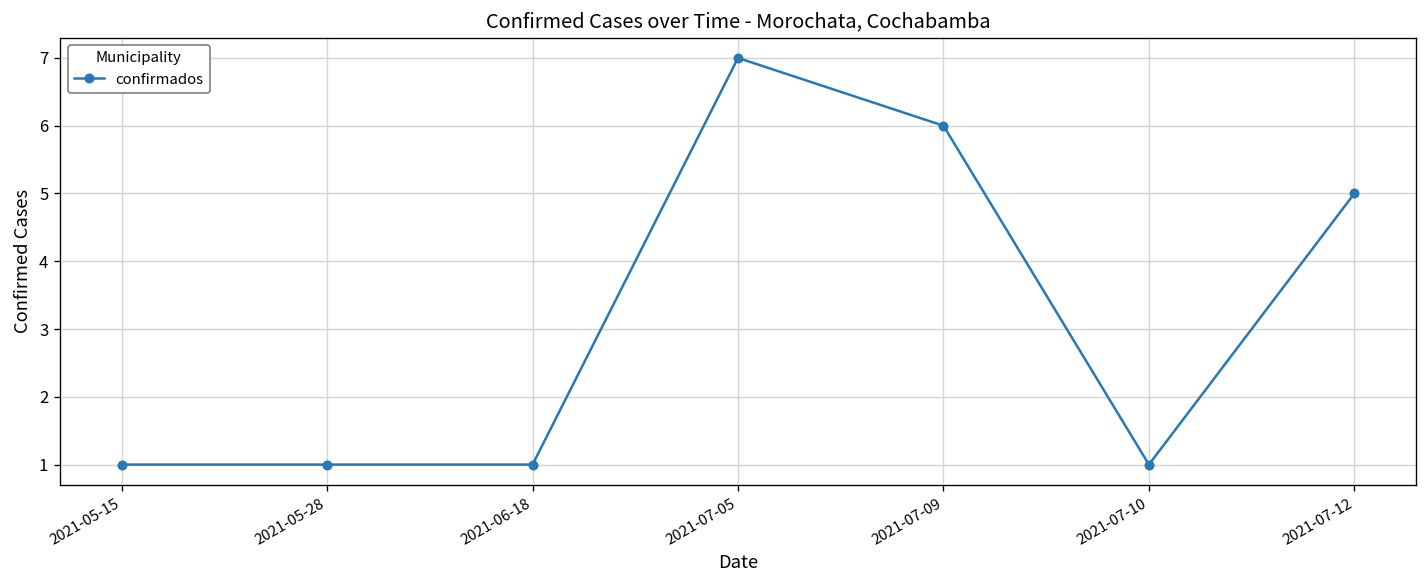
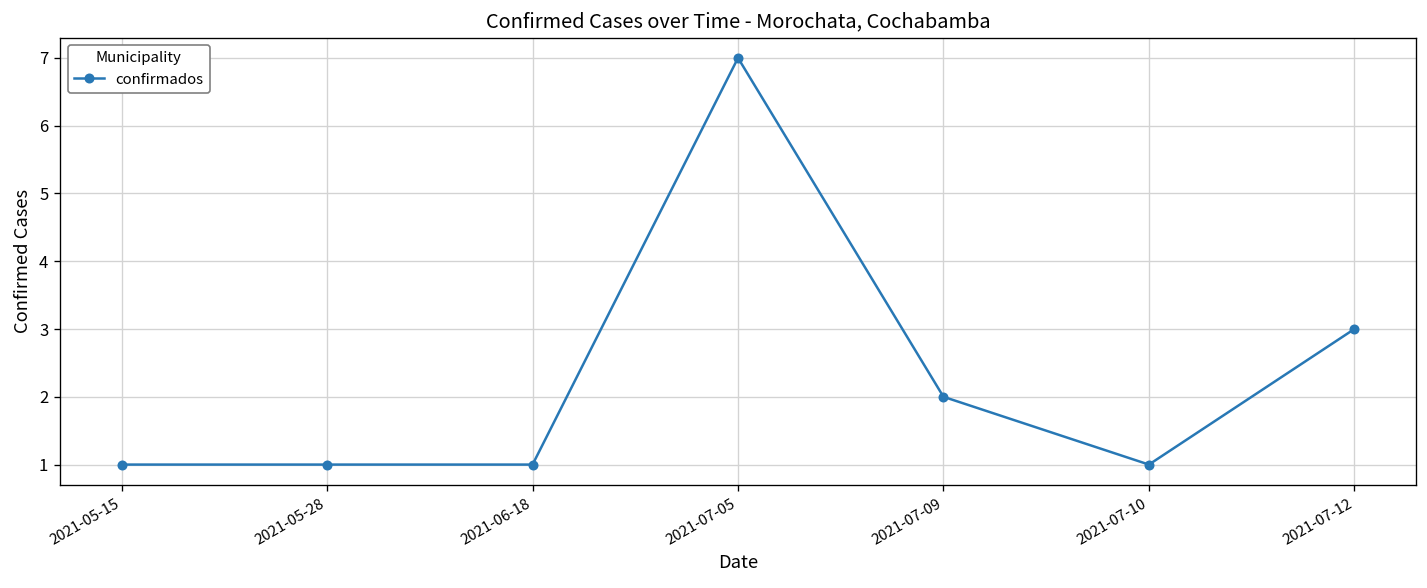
2021-07-09: 6 -> 2
2021-07-12: 5 -> 3
